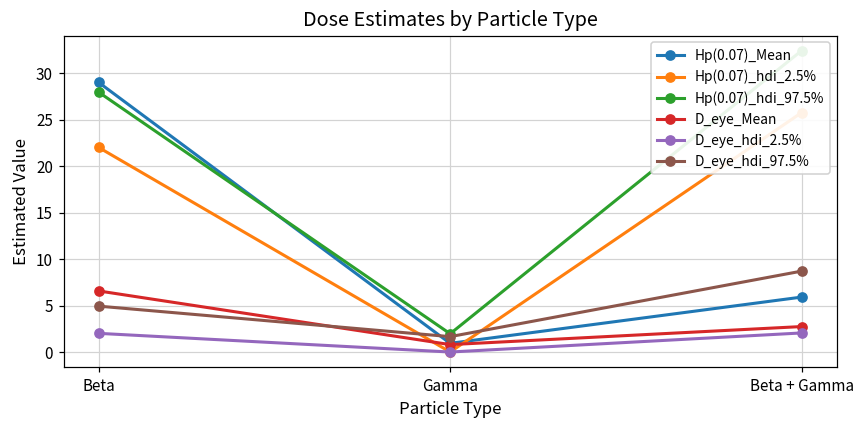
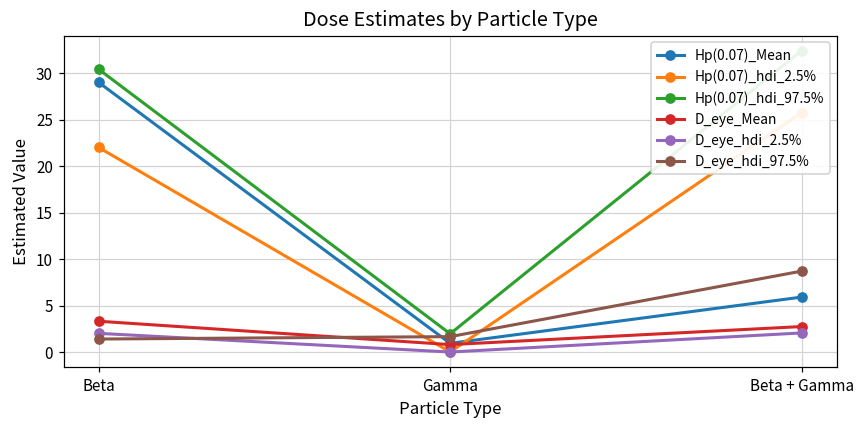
Hp(0.07)_hdi_97.5%, Beta: 28 -> 30
D_eye_Mean, Beta: 7 -> 3
D_eye_hdi_97.5%, Beta: 5 -> 1
